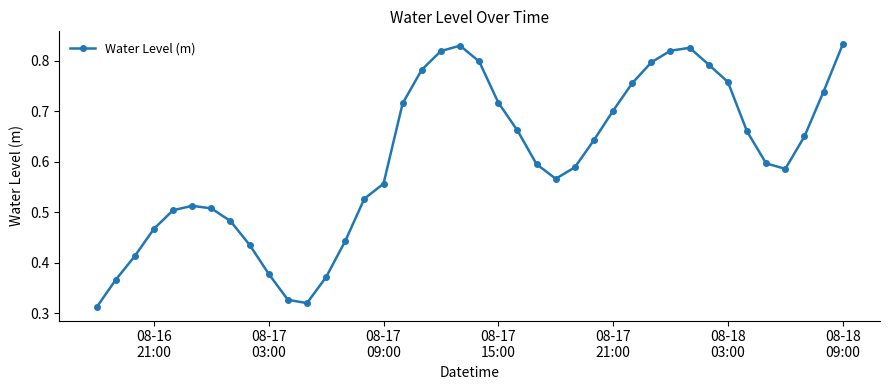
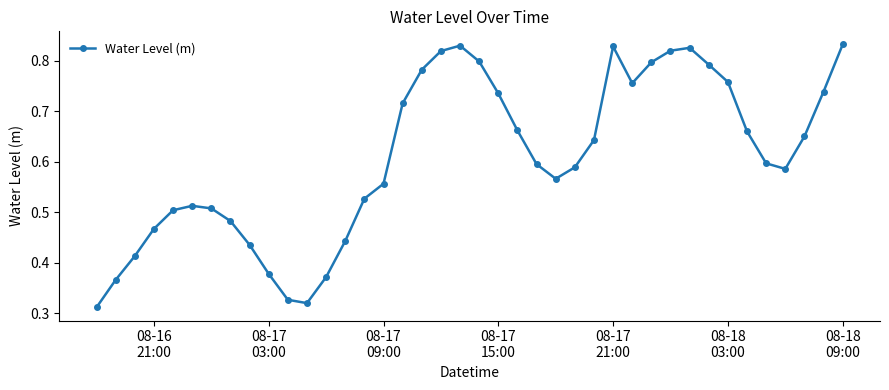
08-17 15:00: 0.72 -> 0.74
08-17 21:00: 0.70 -> 0.83
